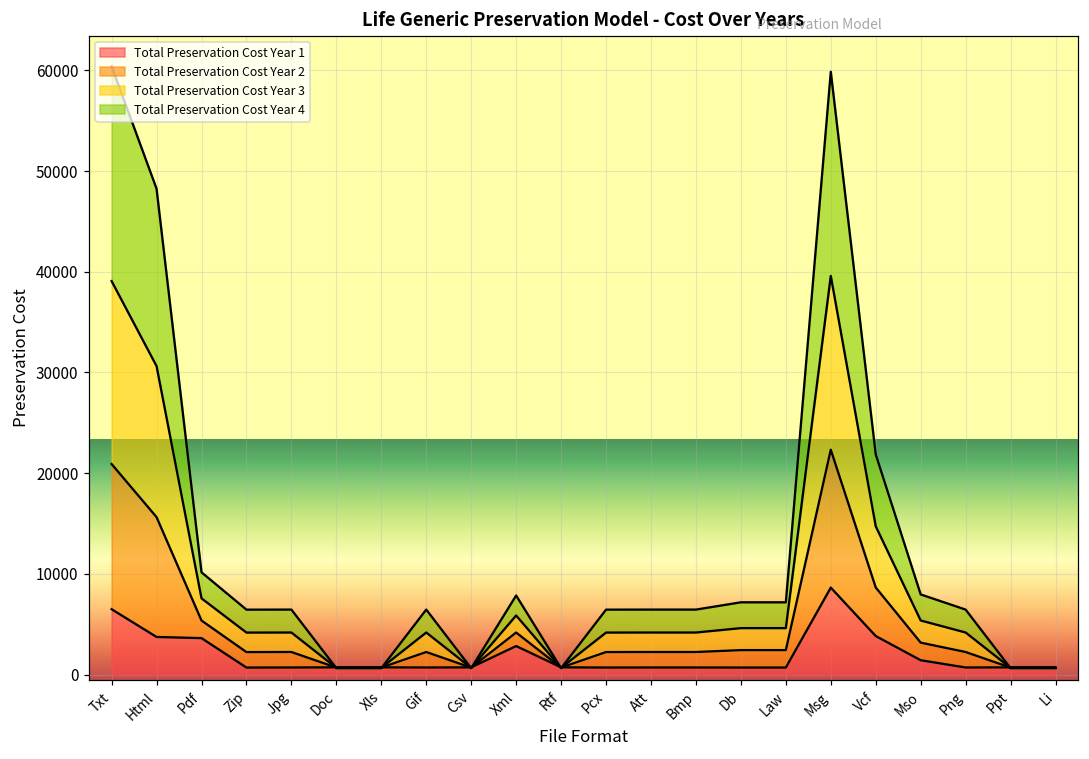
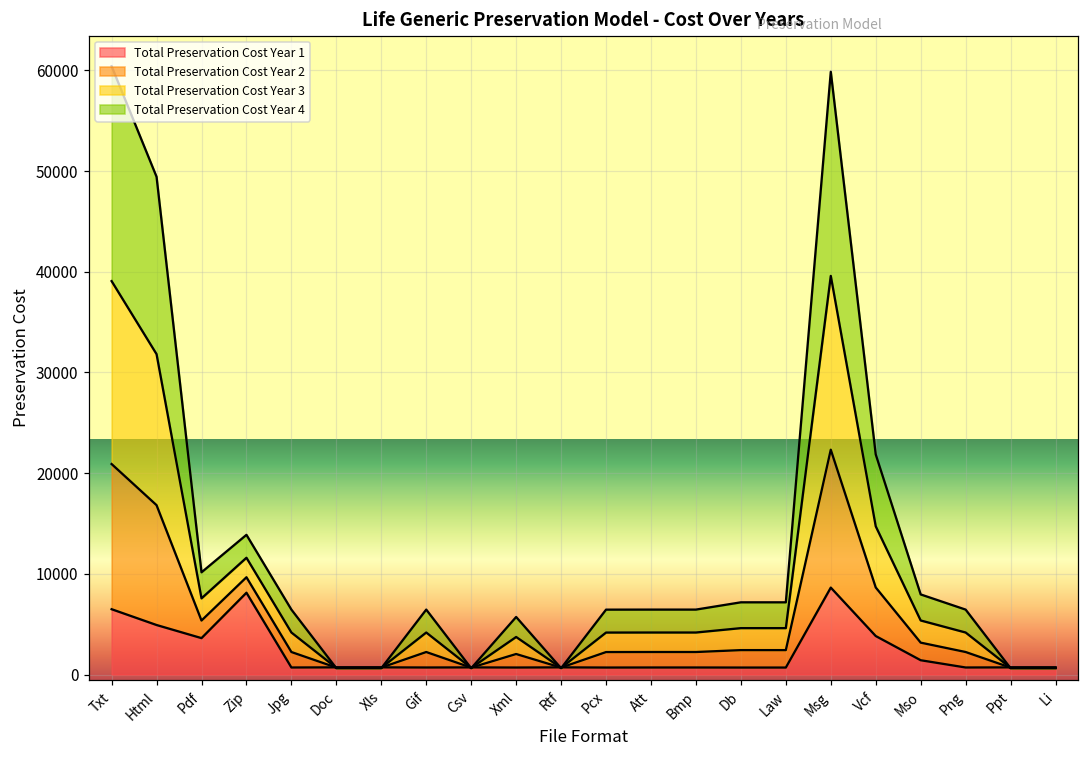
Total Preservation Cost Year 1, Html: 4000 -> 5000
Total Preservation Cost Year 1, Zip: 1000 -> 8000
Total Preservation Cost Year 1, Xml: 3000 -> 1000
